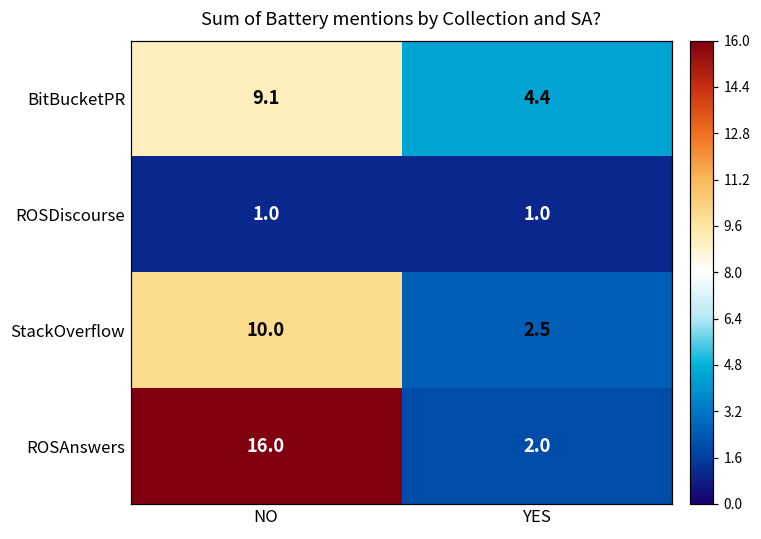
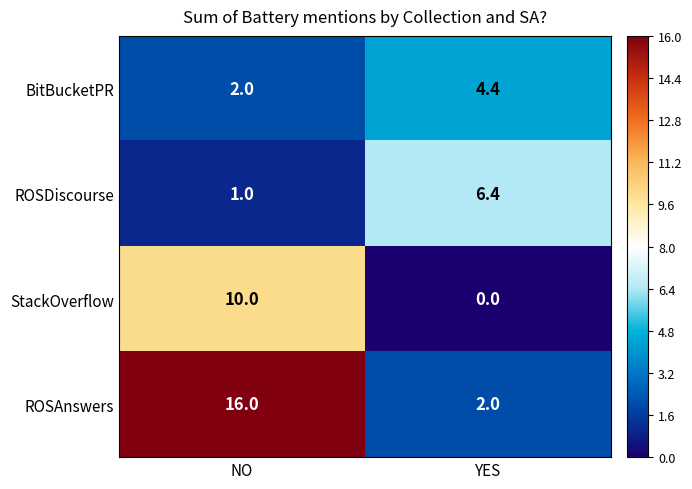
BitBucketPR, NO: 9.1 -> 2.0
ROSDiscourse, YES: 1.0 -> 6.4
StackOverflow, YES: 2.5 -> 0.0
